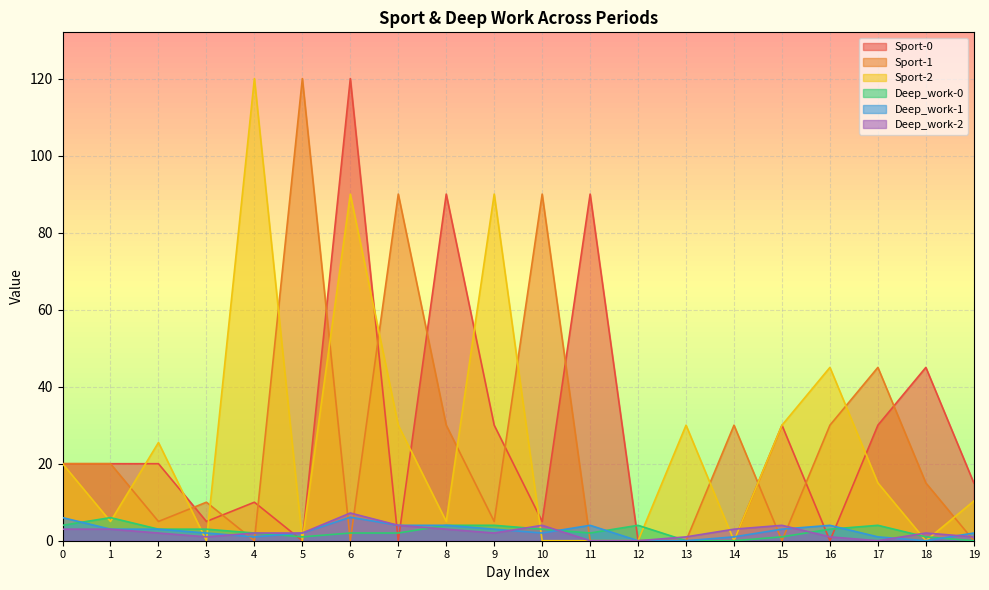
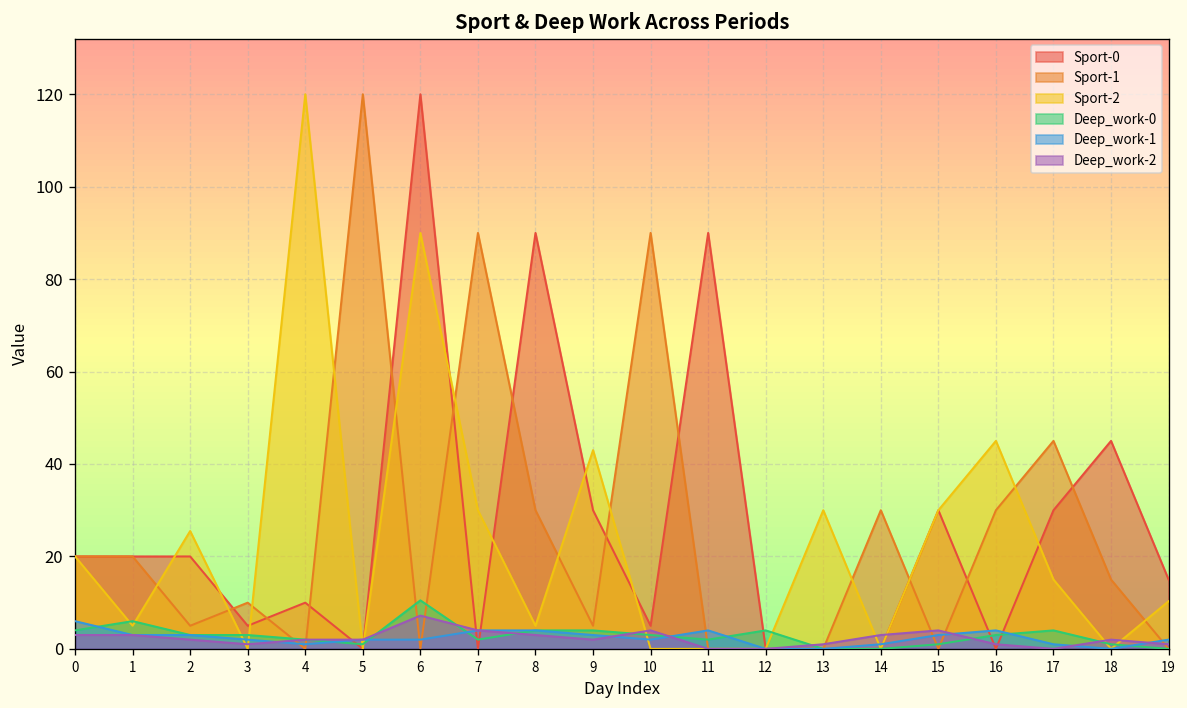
Deep_work-0, 6: 2 -> 11
Deep_work-1, 6: 6 -> 2
Sport-2, 9: 90 -> 43
